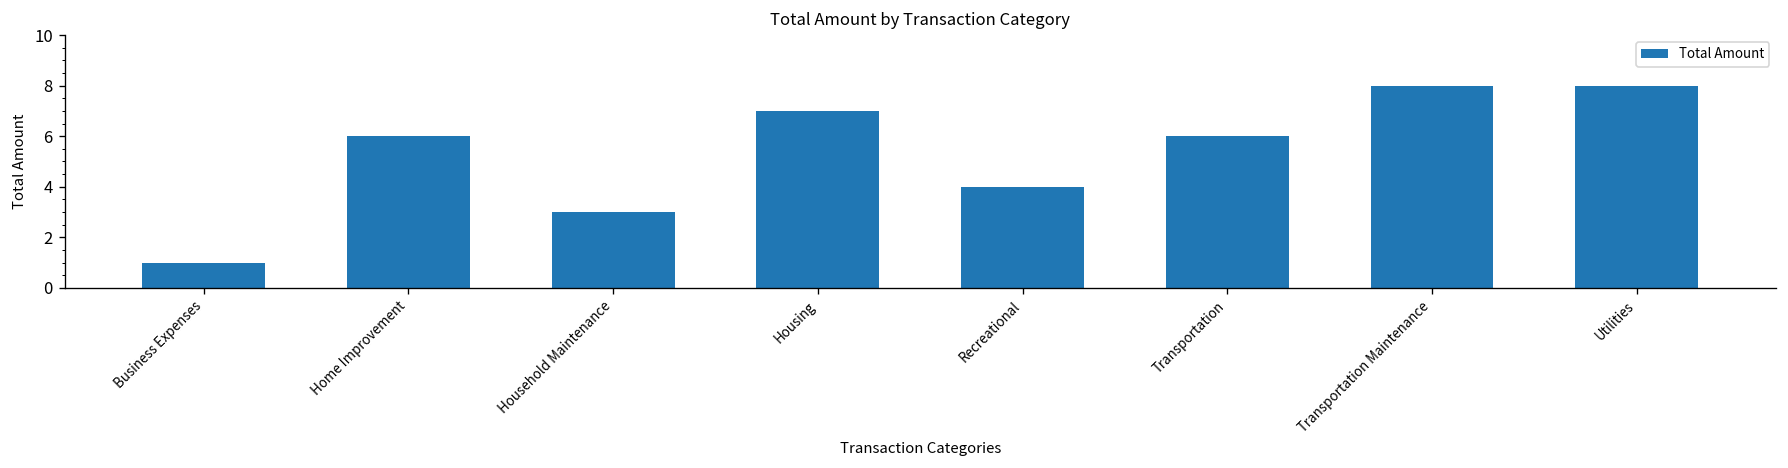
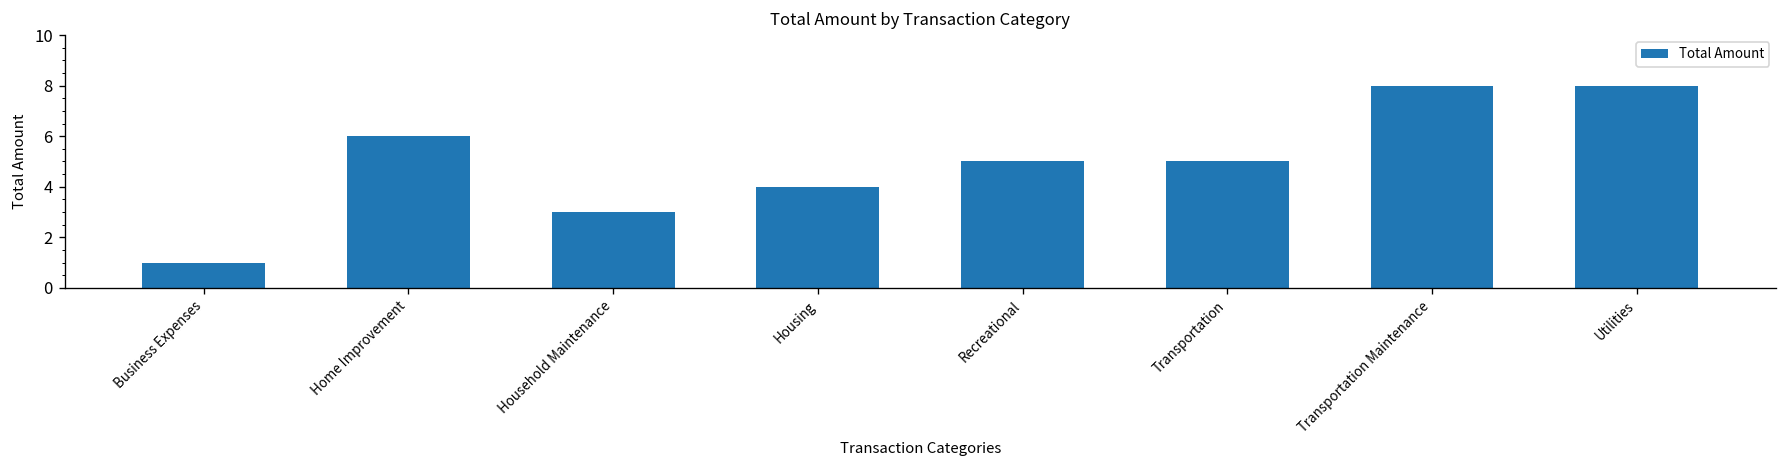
Housing: 7 -> 4
Recreational: 4 -> 5
Transportation: 6 -> 5
